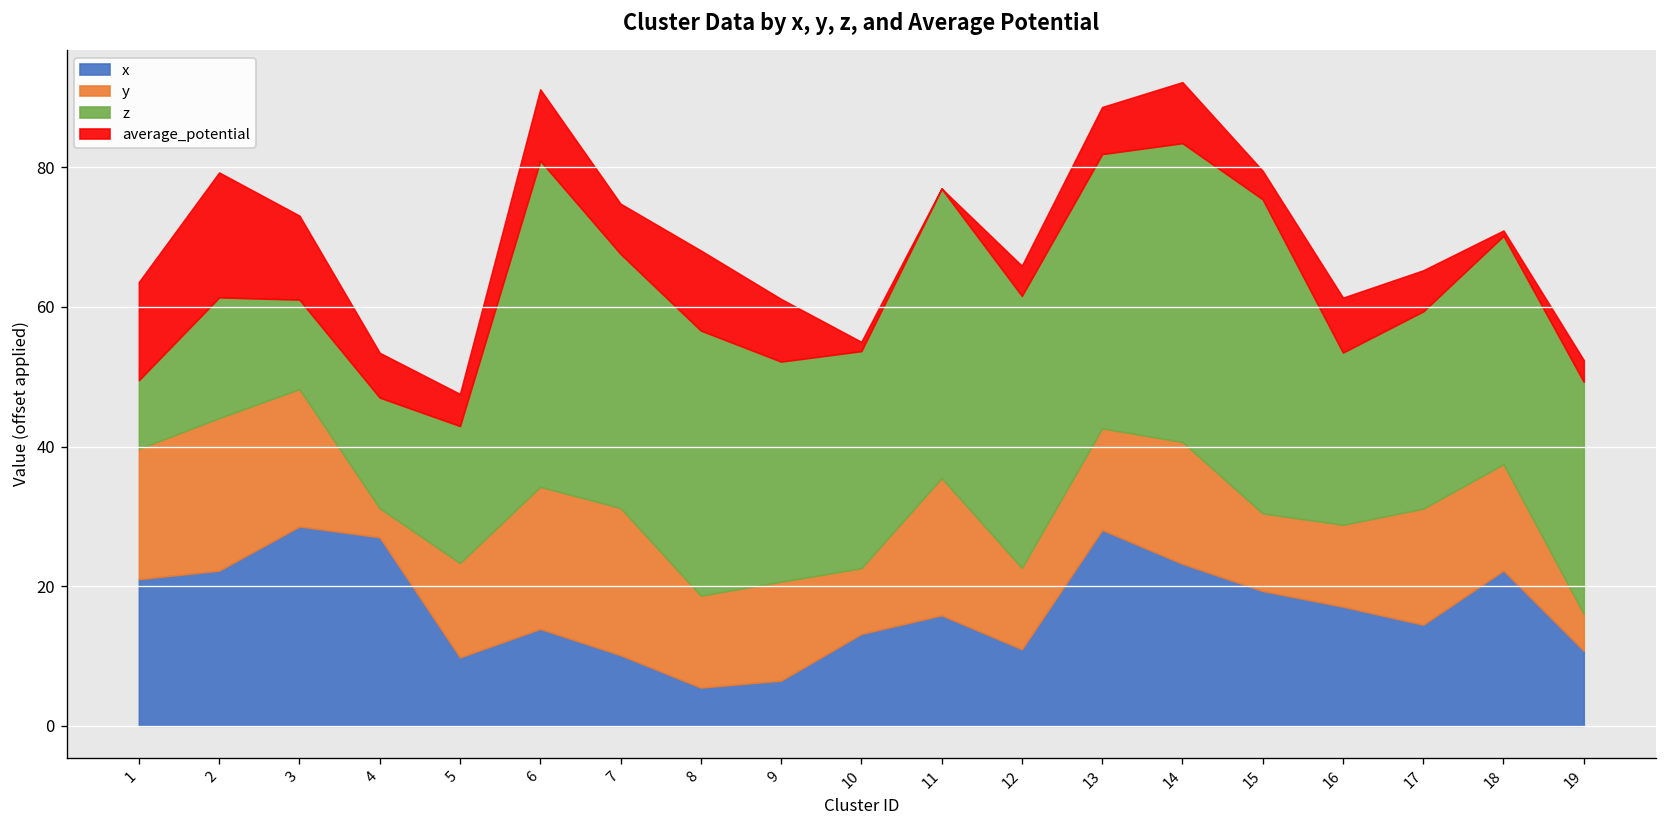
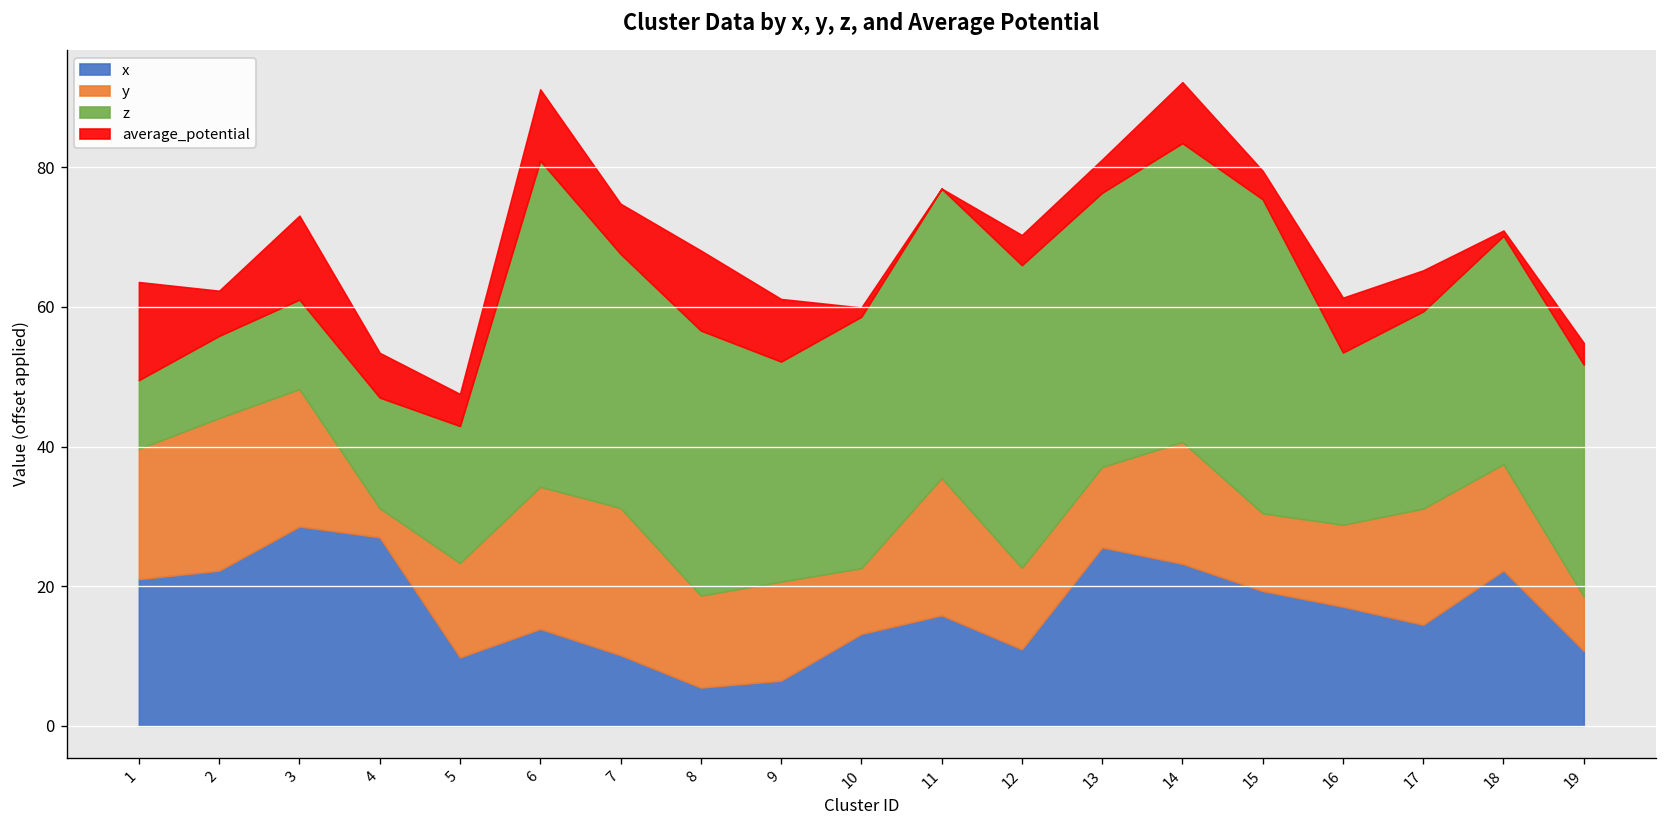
z, 2: 17 -> 12
average_potential, 2: 18 -> 6
z, 10: 31 -> 36
z, 12: 39 -> 43
x, 13: 28 -> 26
y, 13: 15 -> 12
average_potential, 13: 7 -> 5
y, 19: 5 -> 8
